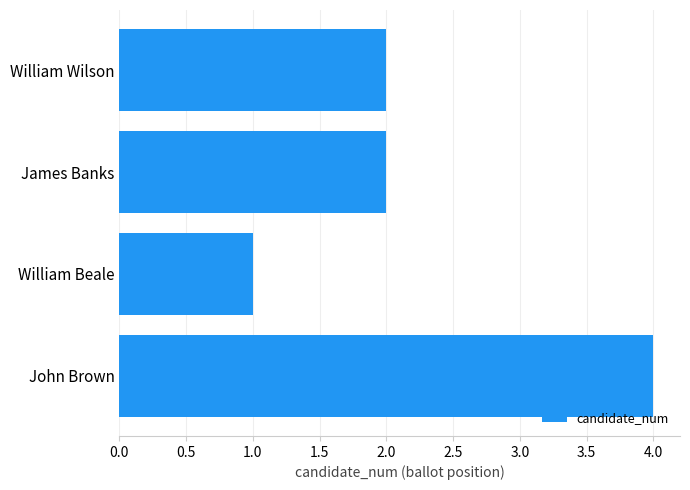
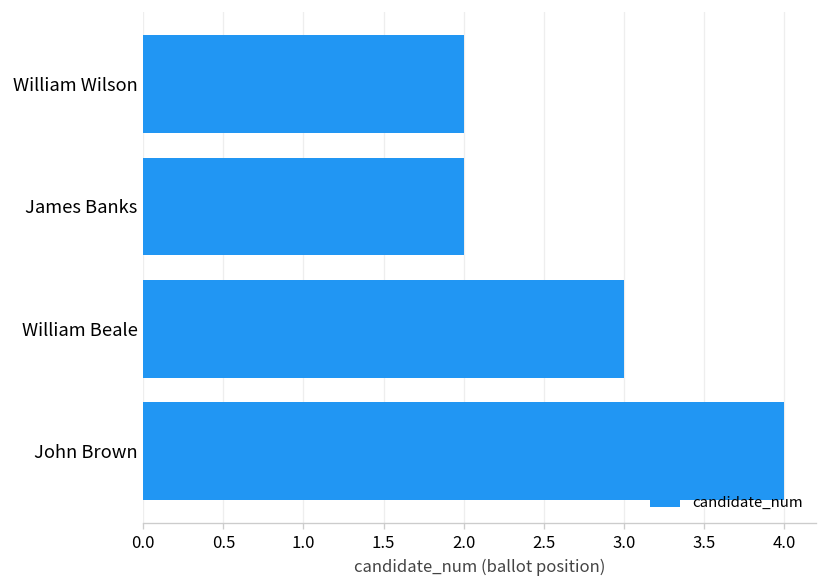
William Beale: 1 -> 3
